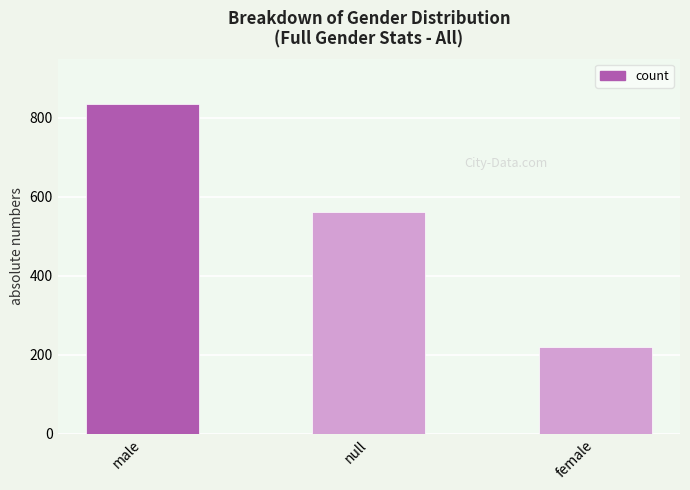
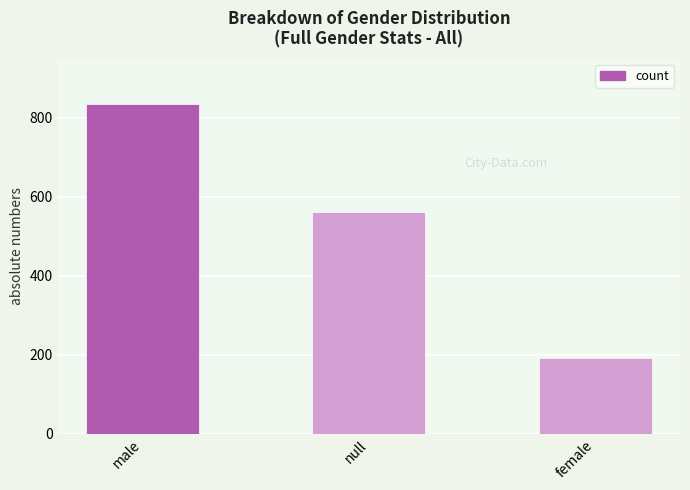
female: 220 -> 190
